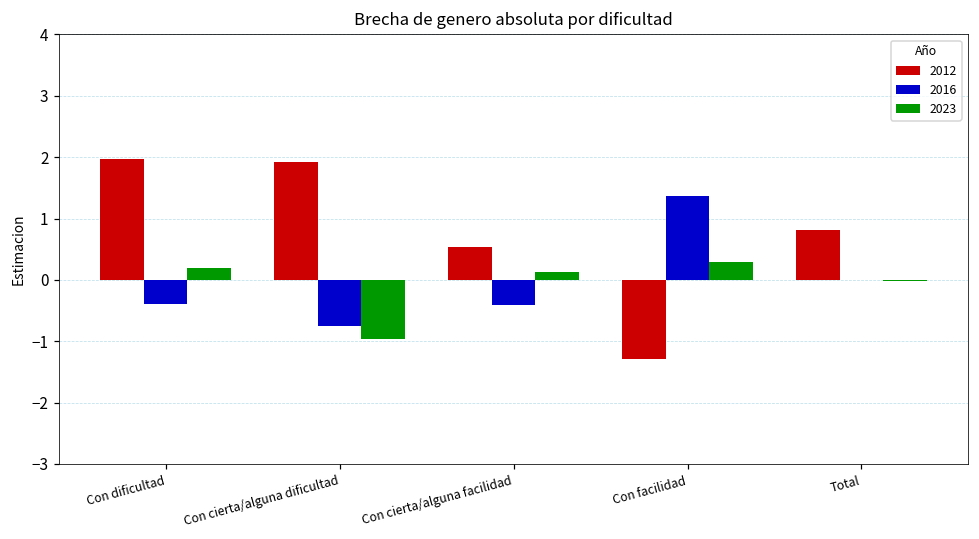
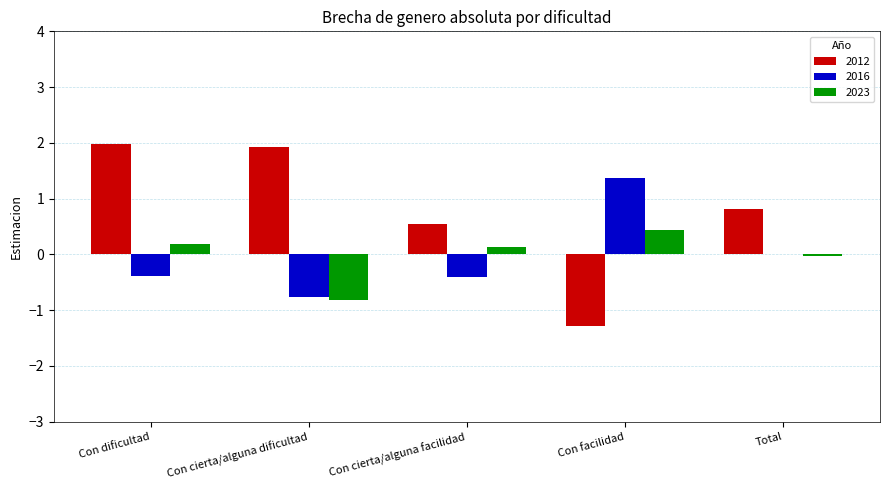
2023, Con cierta/alguna dificultad: -1.0 -> -0.8
2023, Con facilidad: 0.3 -> 0.4
